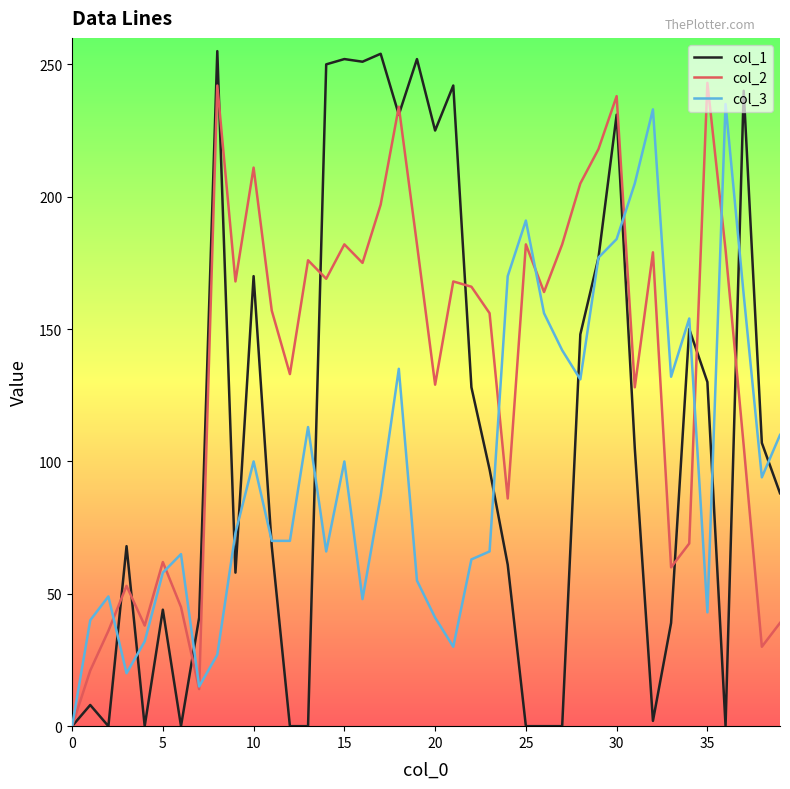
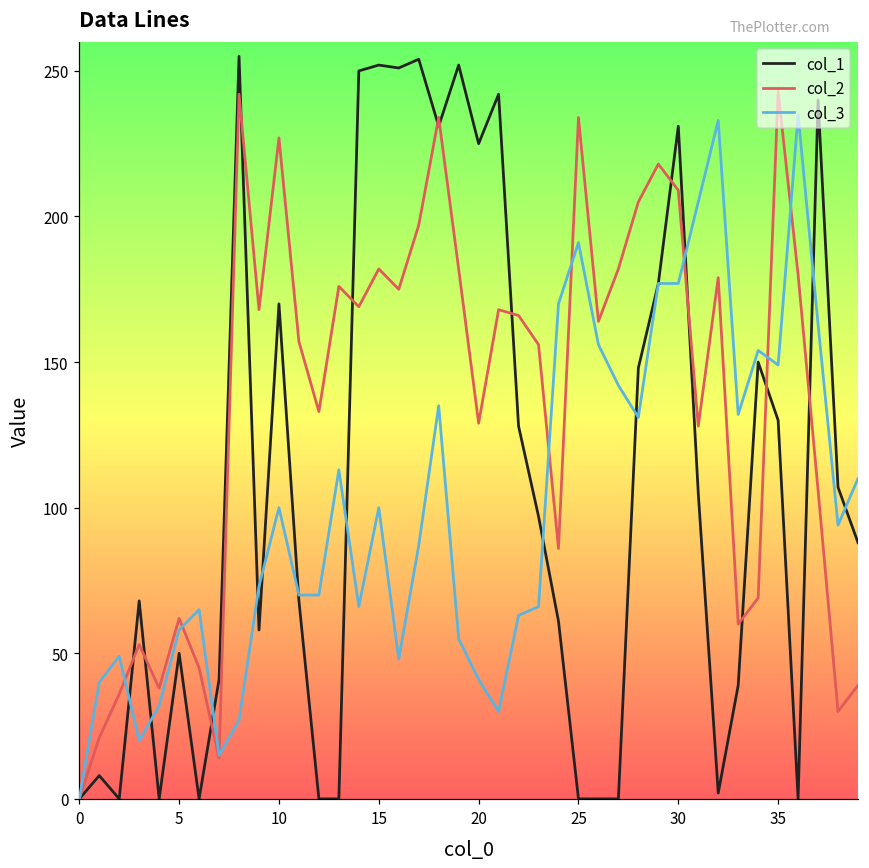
col_1, 5: 44 -> 50
col_2, 10: 211 -> 227
col_2, 25: 182 -> 234
col_2, 30: 238 -> 209
col_3, 30: 184 -> 177
col_3, 35: 43 -> 149
